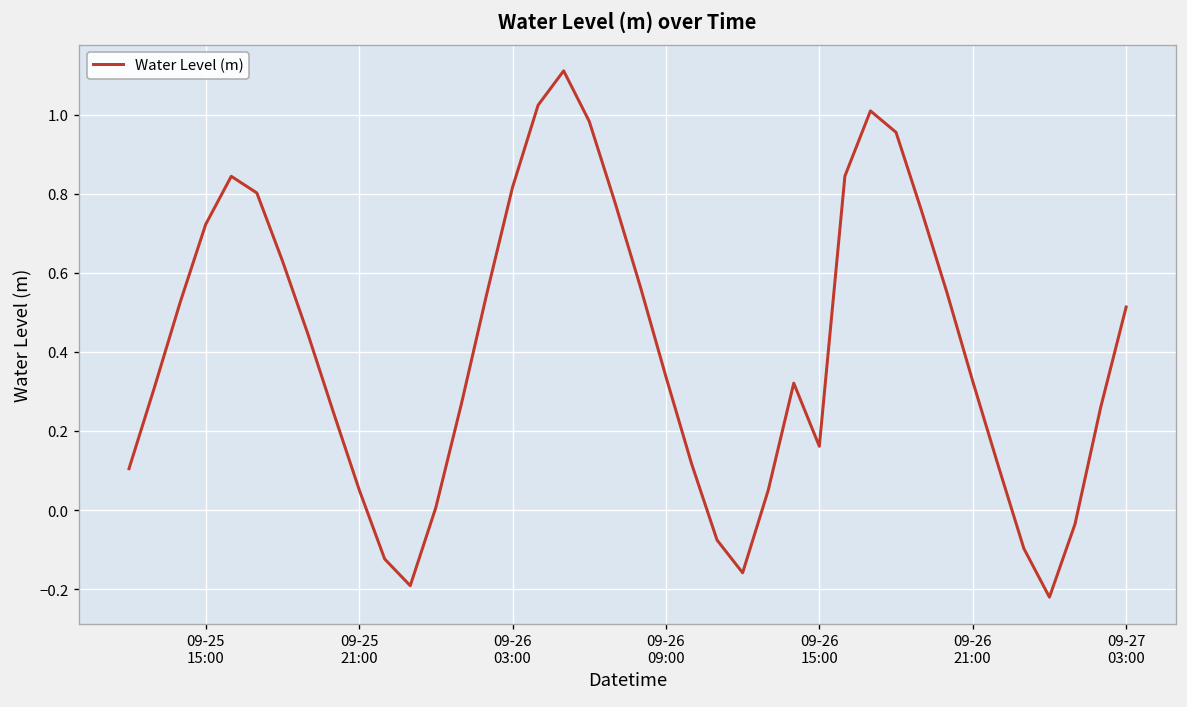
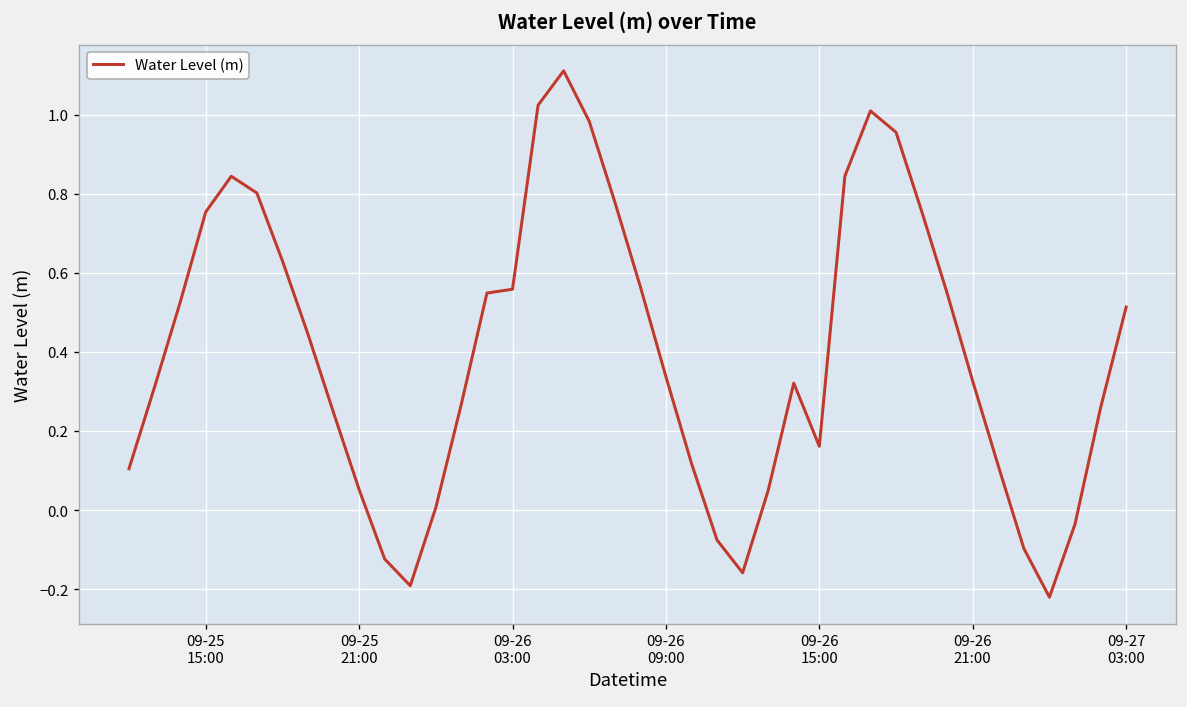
09-25 15:00: 0.72 -> 0.75
09-26 03:00: 0.82 -> 0.56
